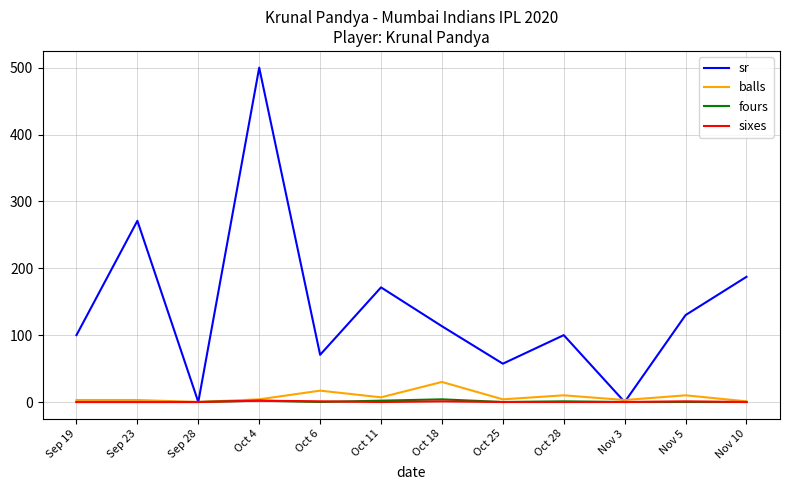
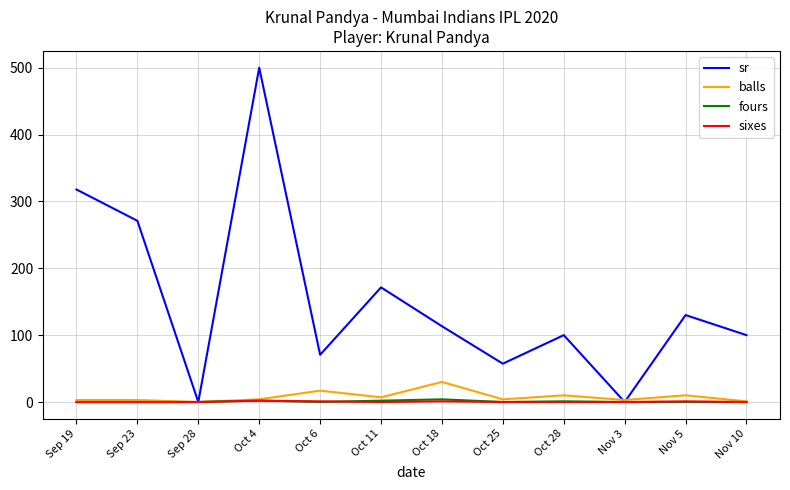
sr, Sep 19: 100 -> 320
sr, Nov 10: 190 -> 100
